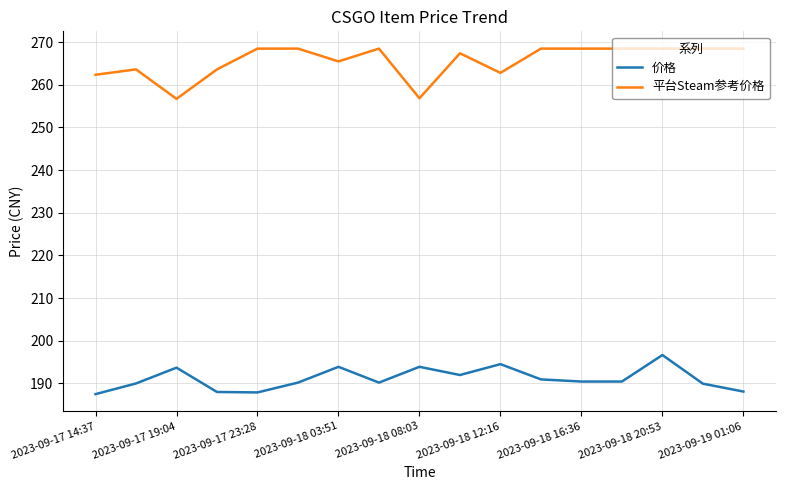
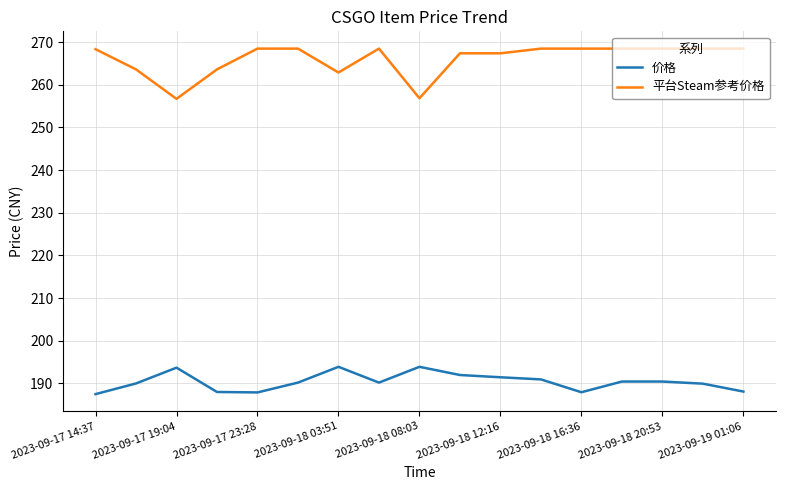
平台Steam参考价格, 2023-09-17 14:37: 262 -> 268
平台Steam参考价格, 2023-09-18 03:51: 265 -> 263
价格, 2023-09-18 12:16: 195 -> 191
平台Steam参考价格, 2023-09-18 12:16: 263 -> 267
价格, 2023-09-18 16:36: 190 -> 188
价格, 2023-09-18 20:53: 197 -> 190
